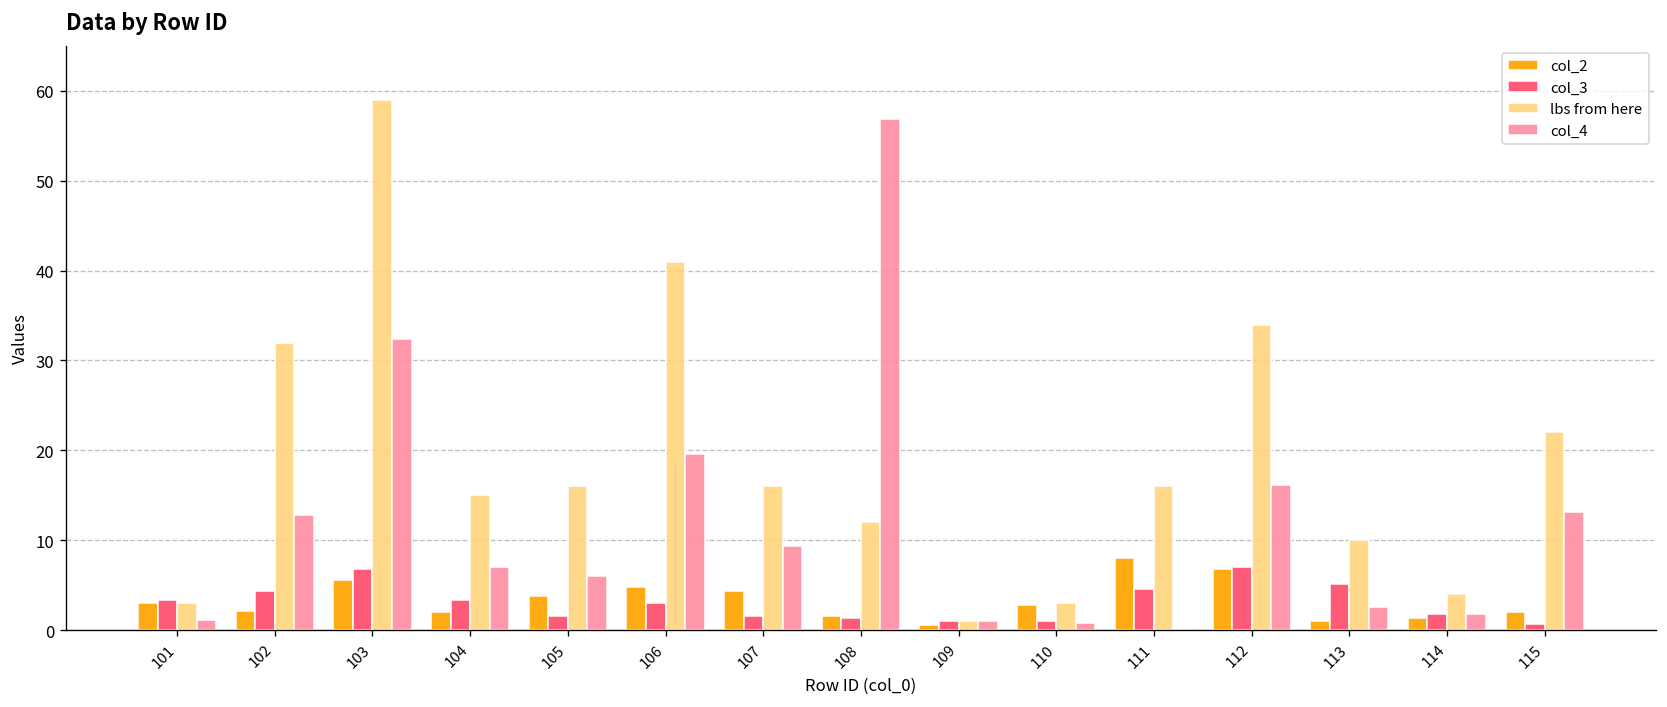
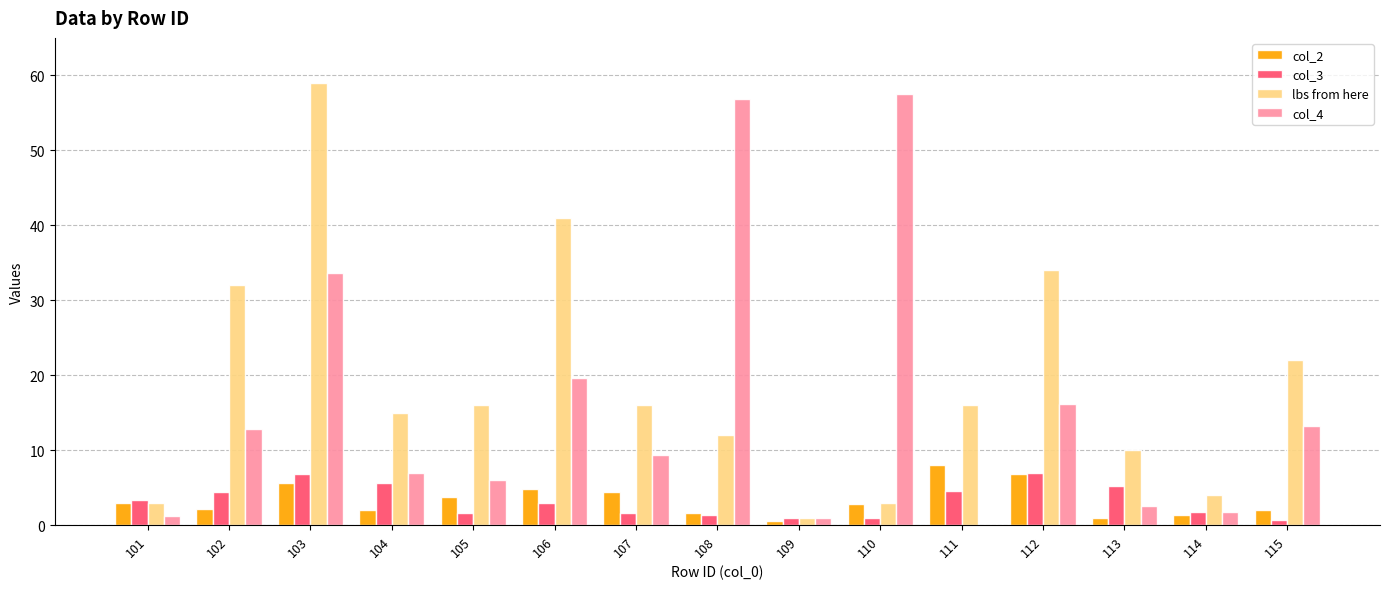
col_4, 103: 32 -> 34
col_3, 104: 3 -> 6
col_4, 110: 1 -> 58
